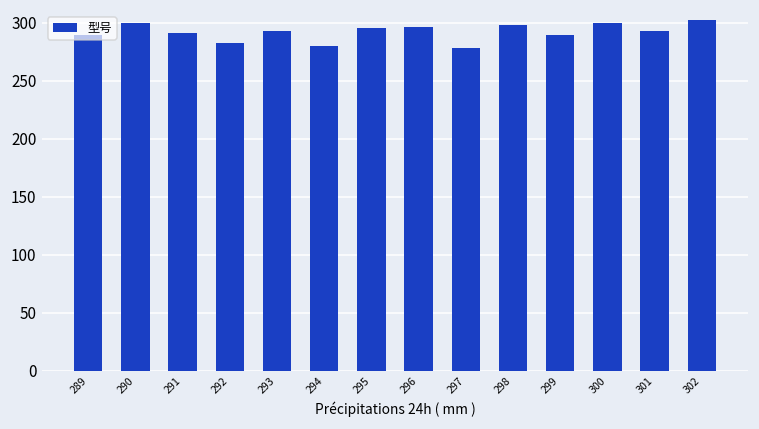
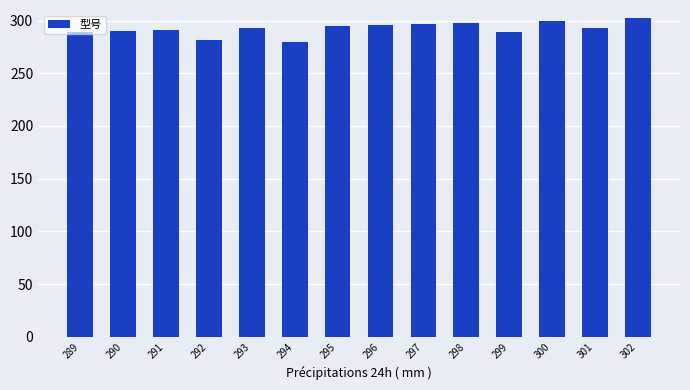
290: 300 -> 290
297: 278 -> 297
